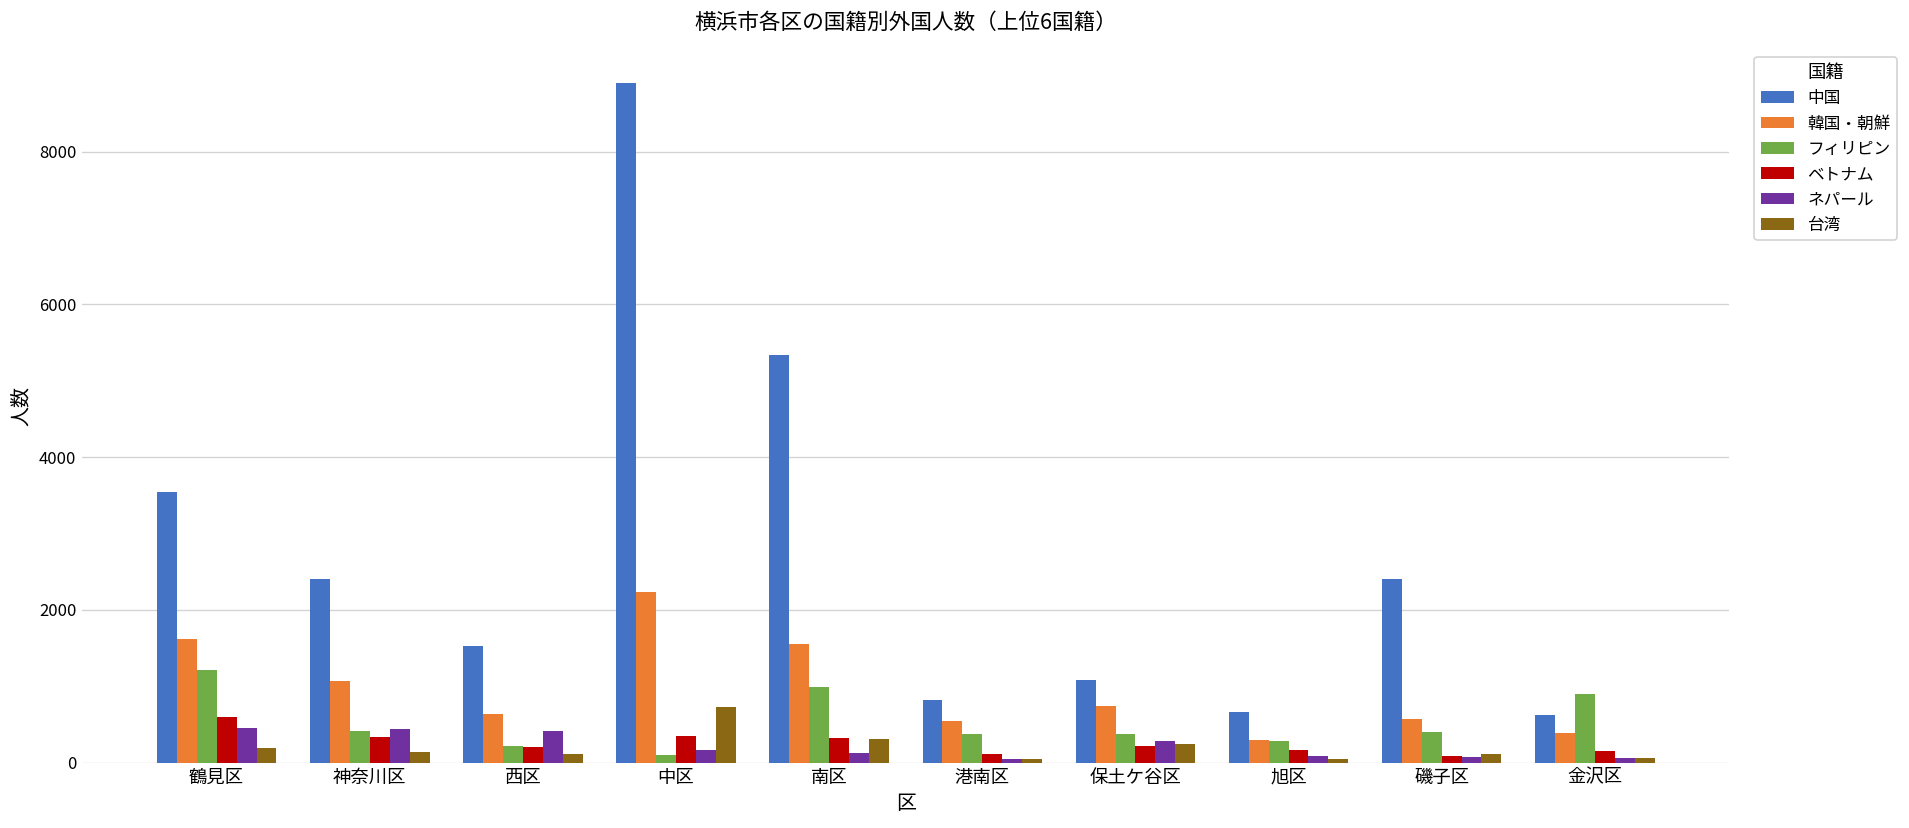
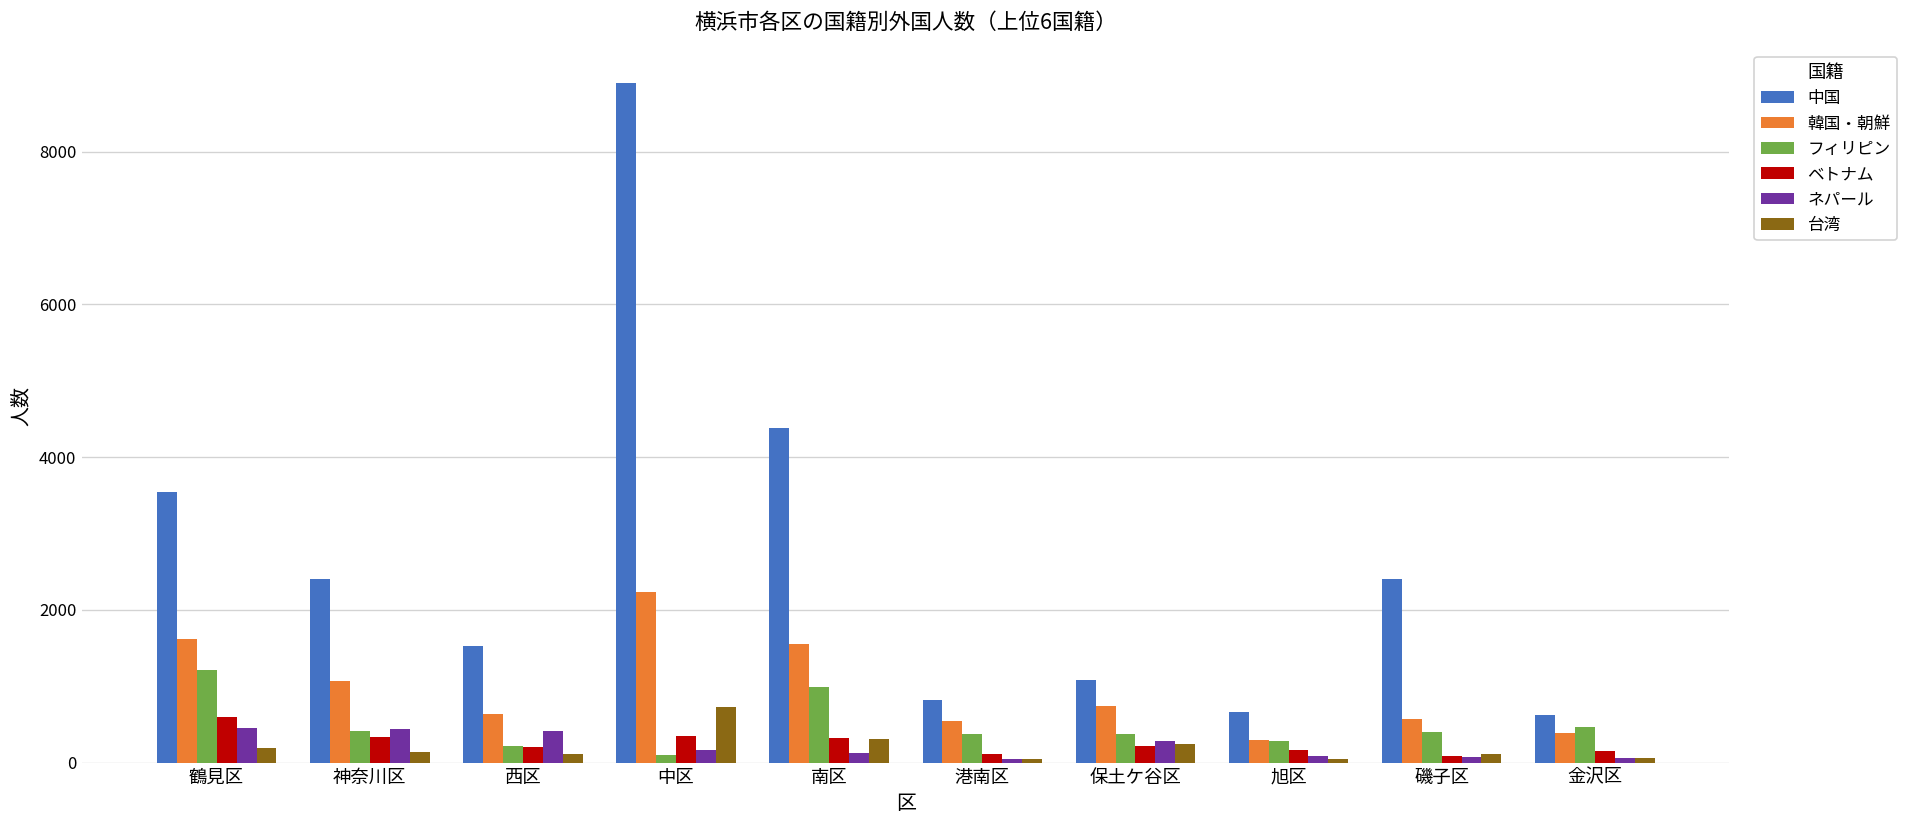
中国, 南区: 5300 -> 4400
フィリピン, 金沢区: 900 -> 500
